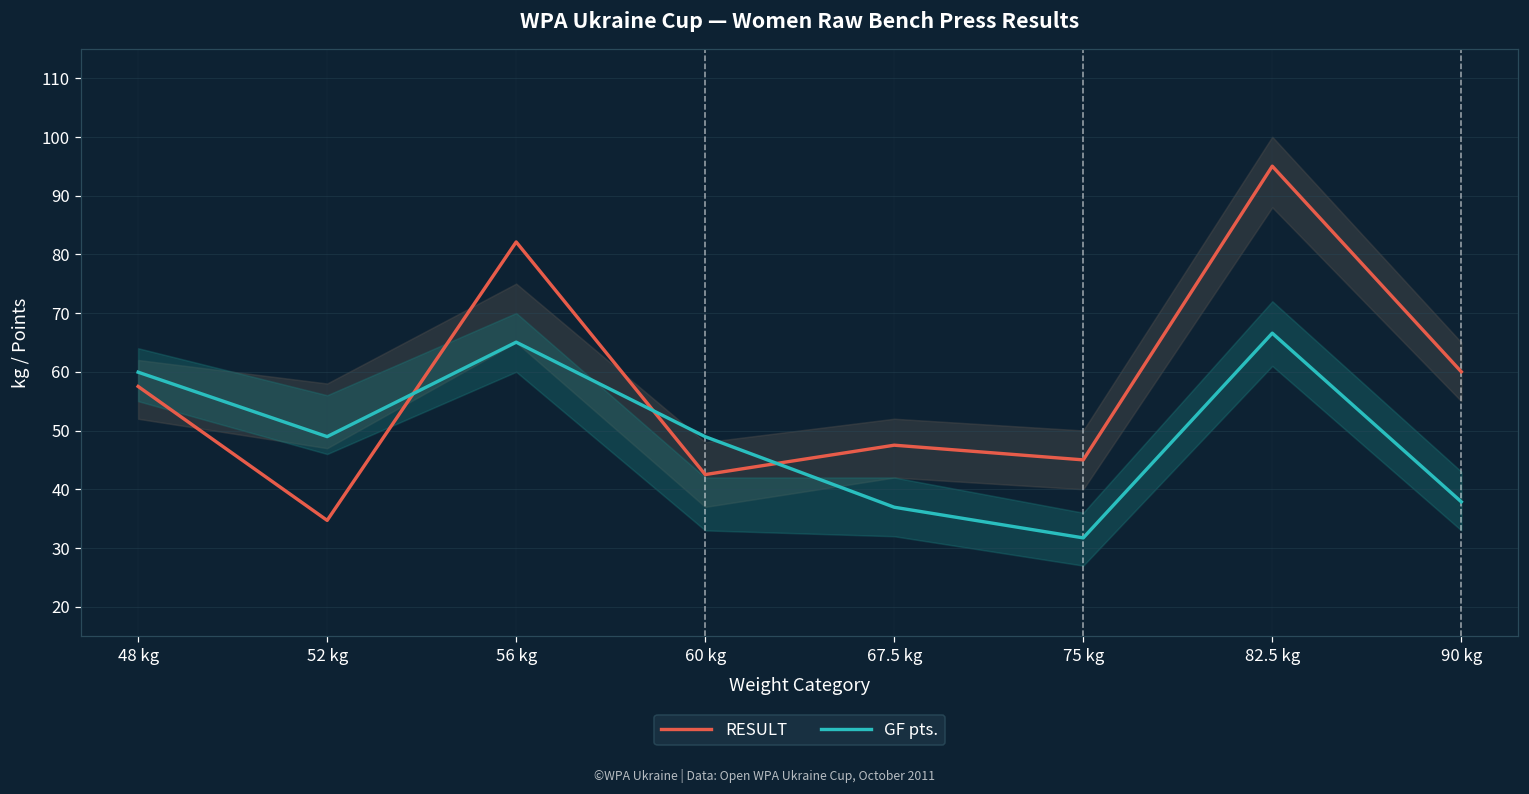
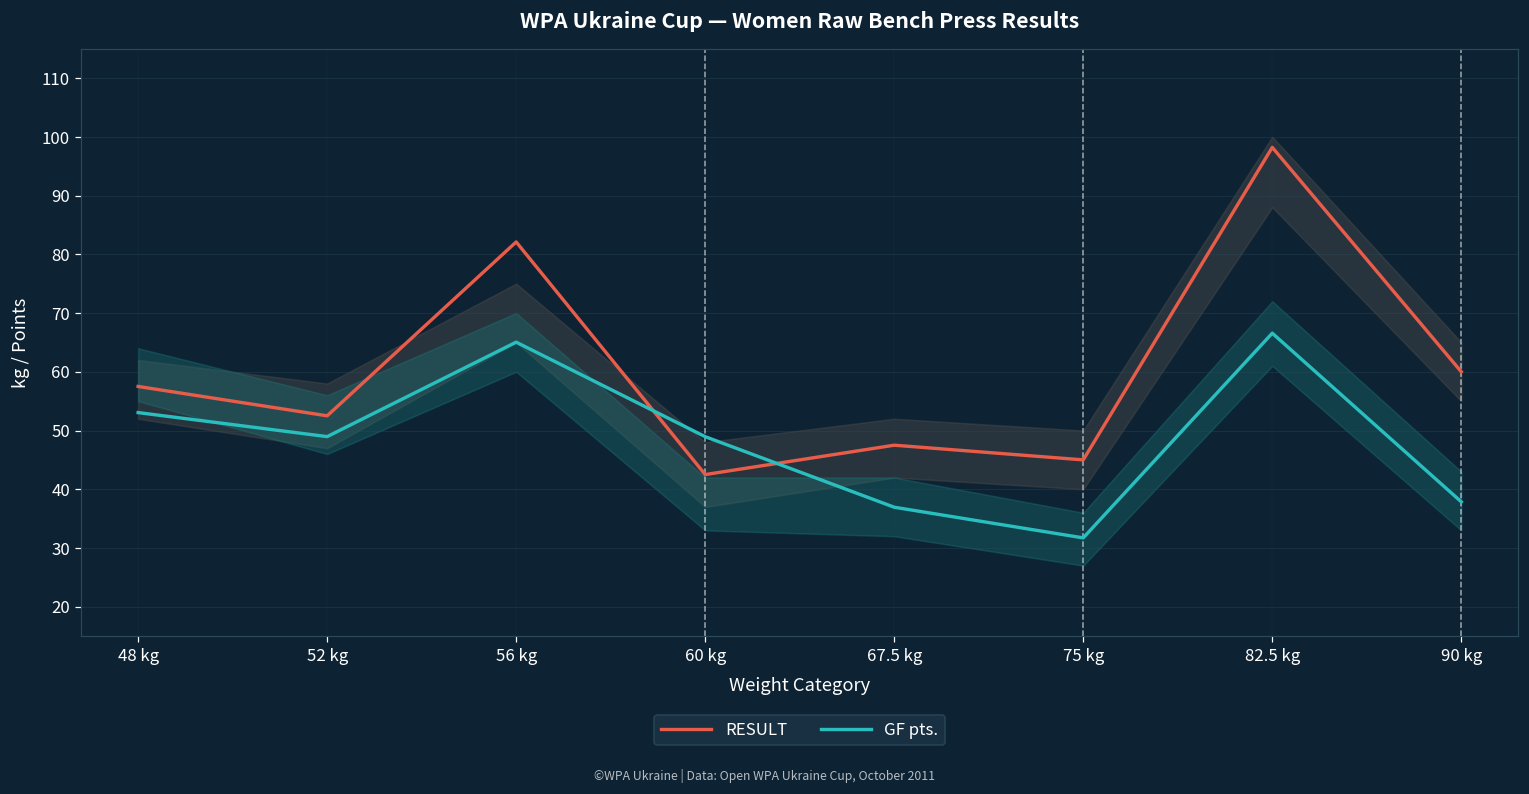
GF pts., 48 kg: 60 -> 53
RESULT, 52 kg: 35 -> 53
RESULT, 82.5 kg: 95 -> 98
